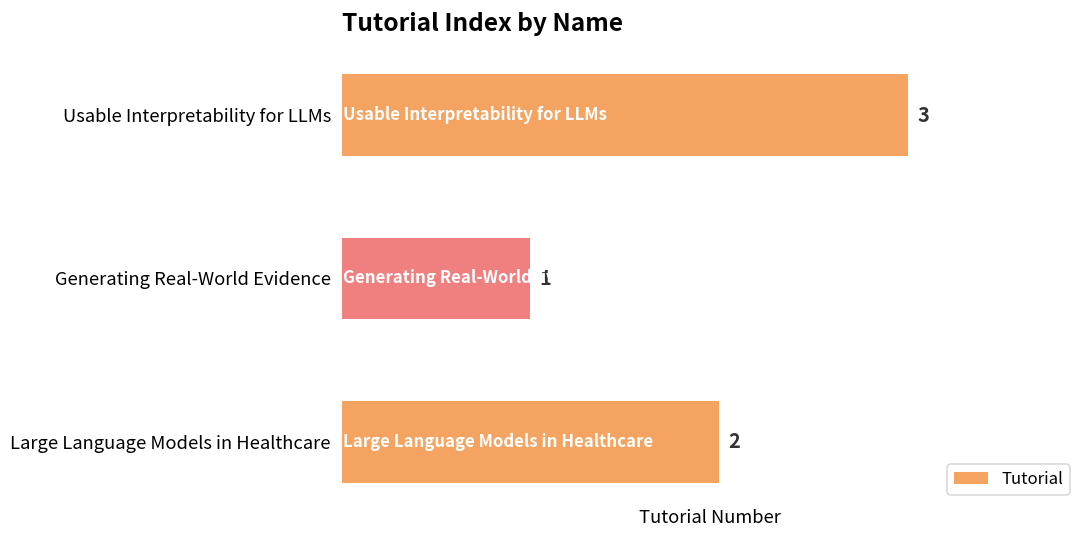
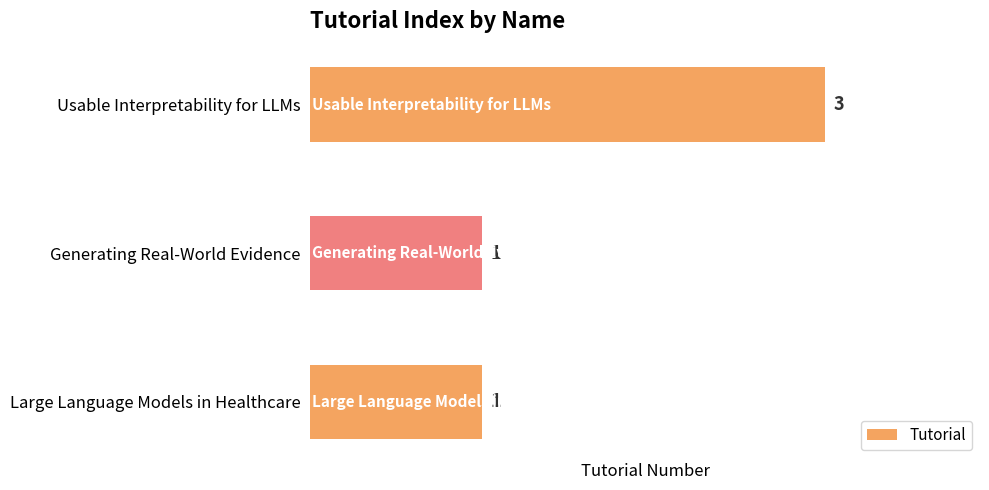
Large Language Models in Healthcare: 2 -> 1
